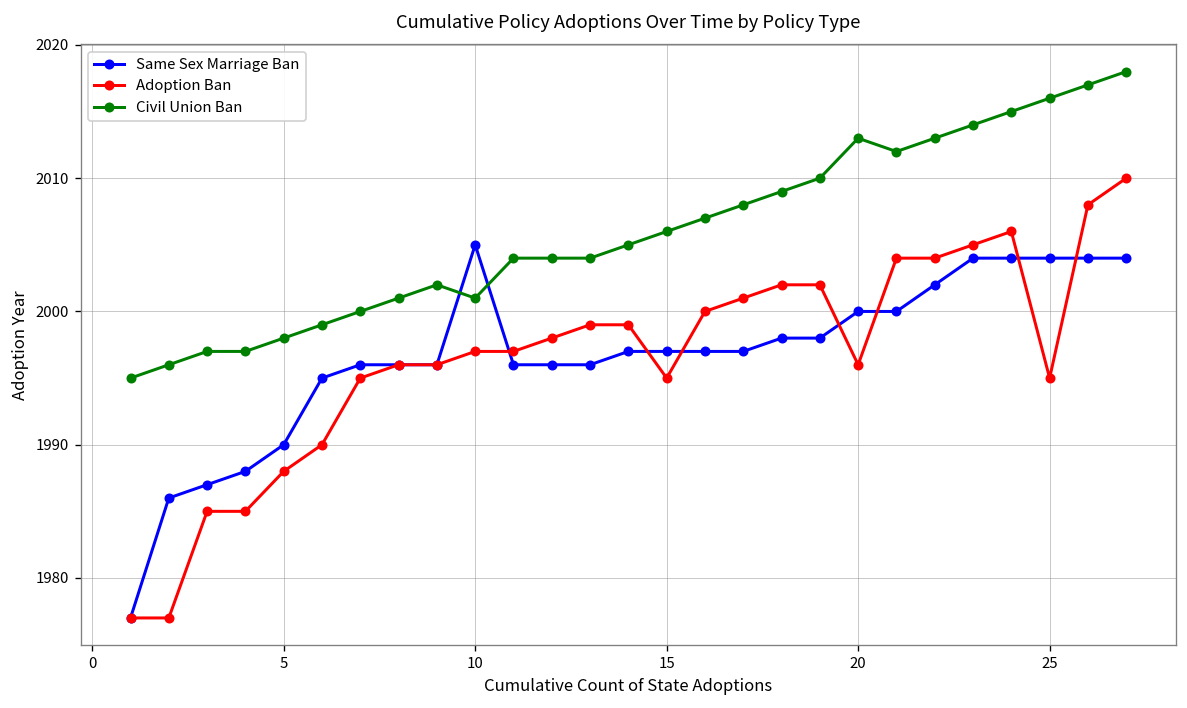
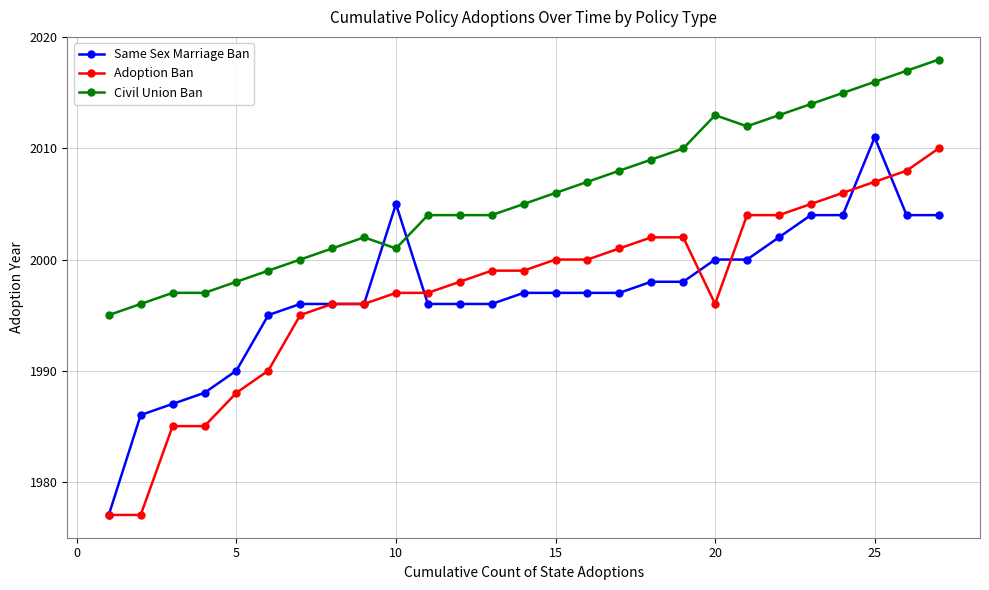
Adoption Ban, 15: 1995 -> 2000
Same Sex Marriage Ban, 25: 2004 -> 2011
Adoption Ban, 25: 1995 -> 2007
